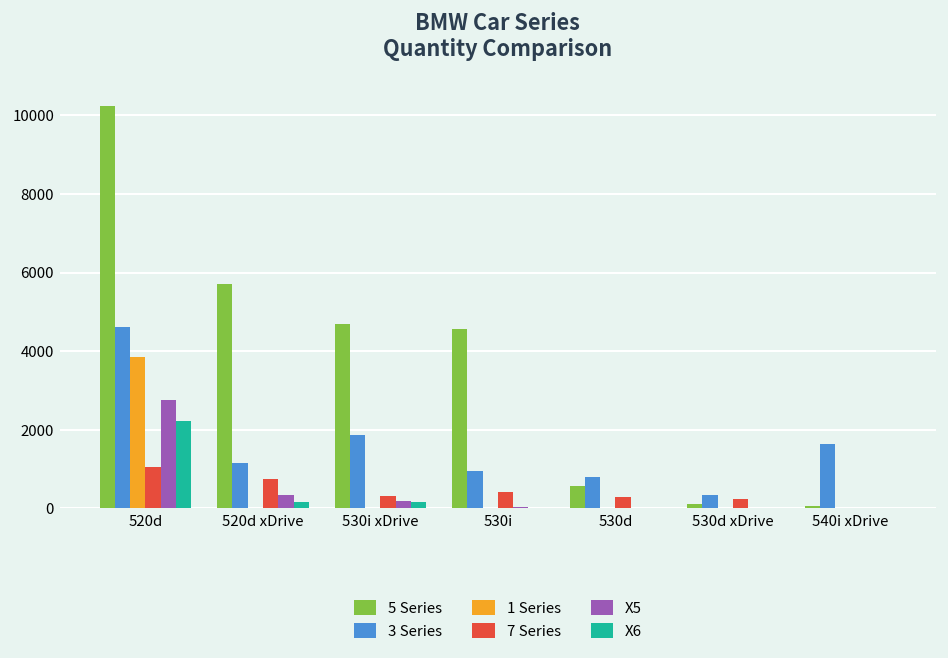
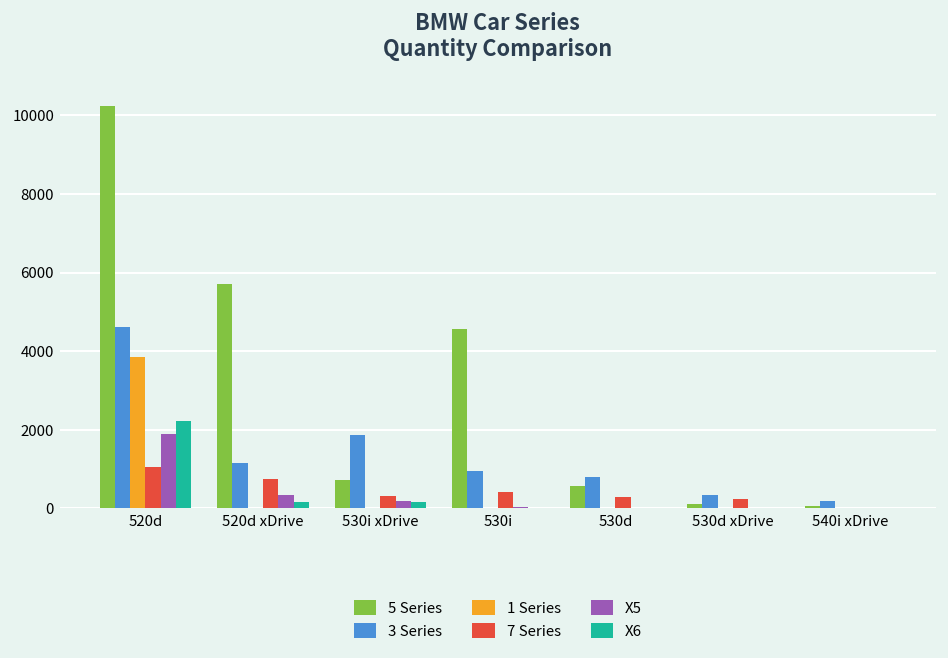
X5, 520d: 2700 -> 1900
5 Series, 530i xDrive: 4700 -> 700
3 Series, 540i xDrive: 1600 -> 200
